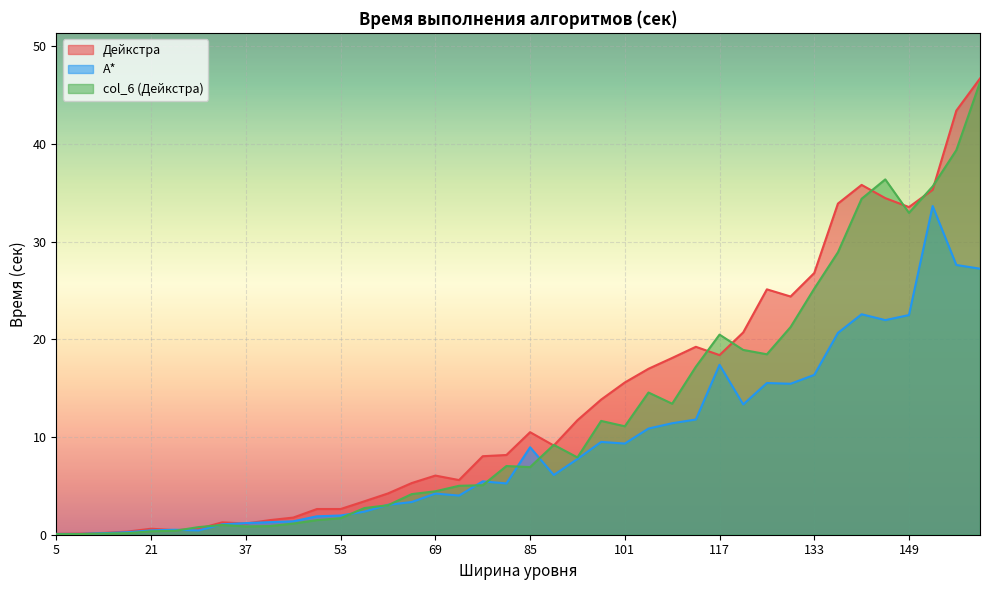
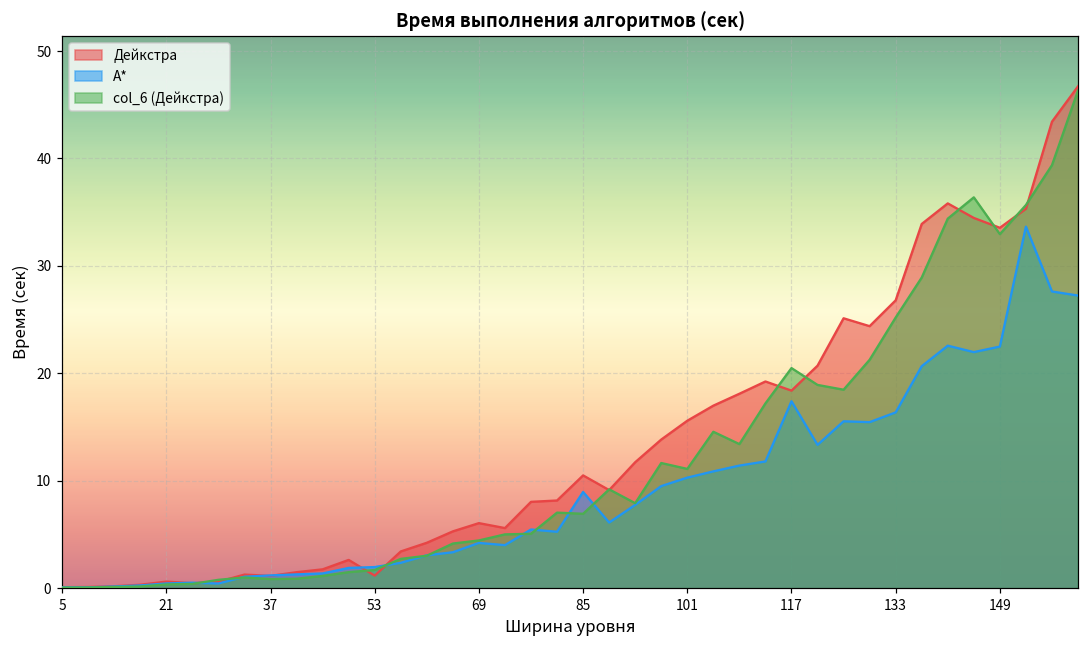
Дейкстра, 53: 3 -> 1
A*, 101: 9 -> 10
